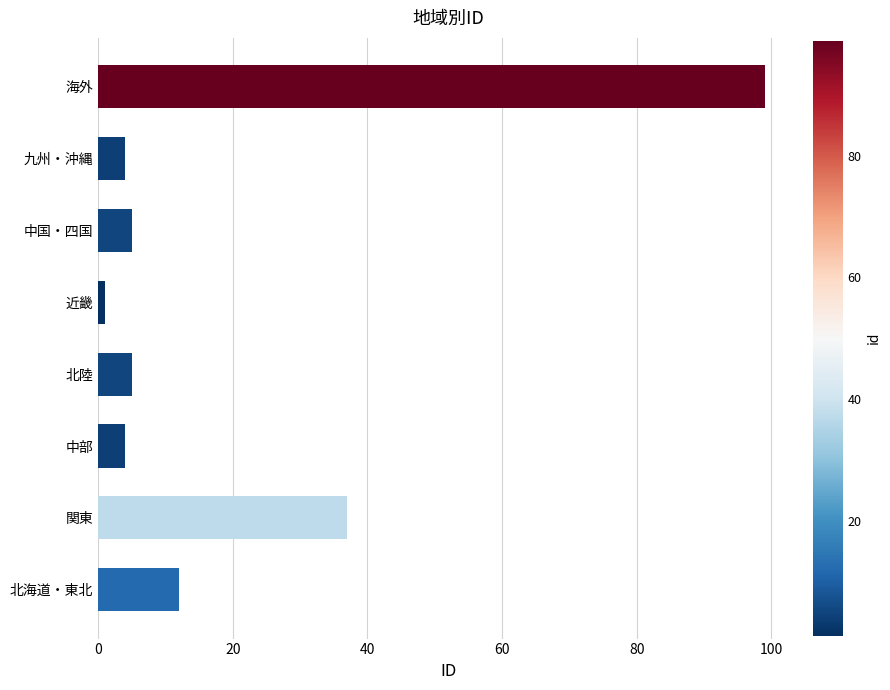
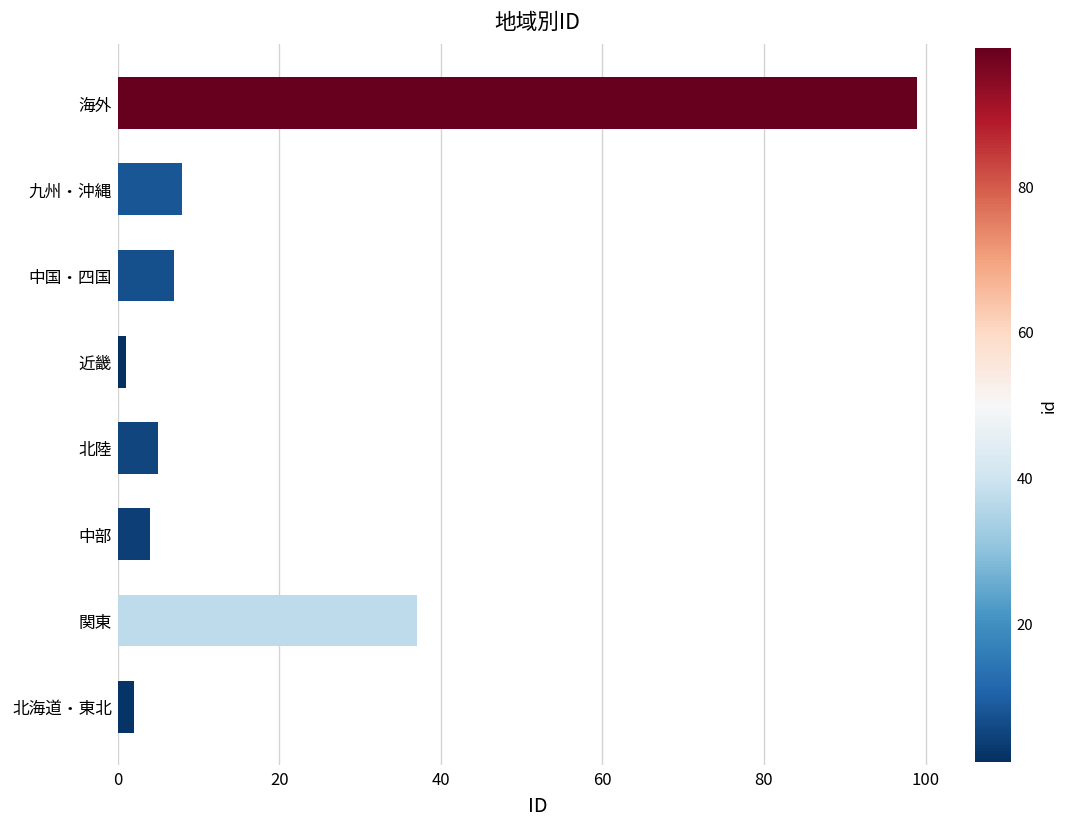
九州・沖縄: 4 -> 8
中国・四国: 5 -> 7
北海道・東北: 12 -> 2
